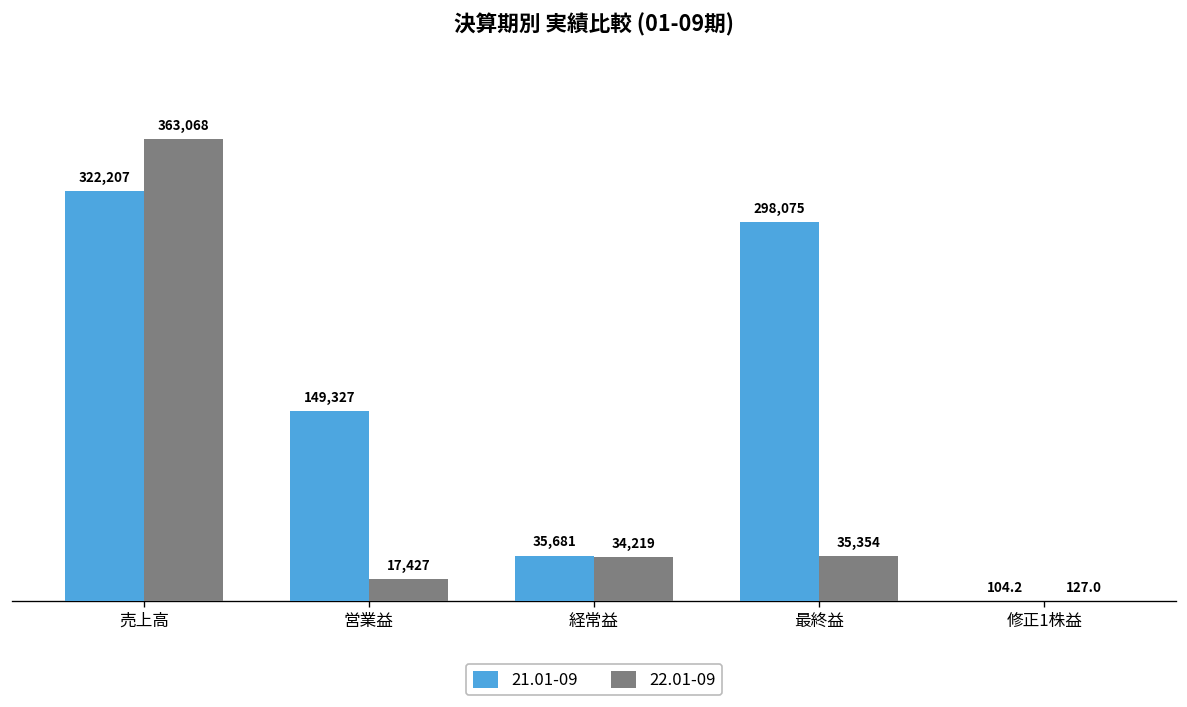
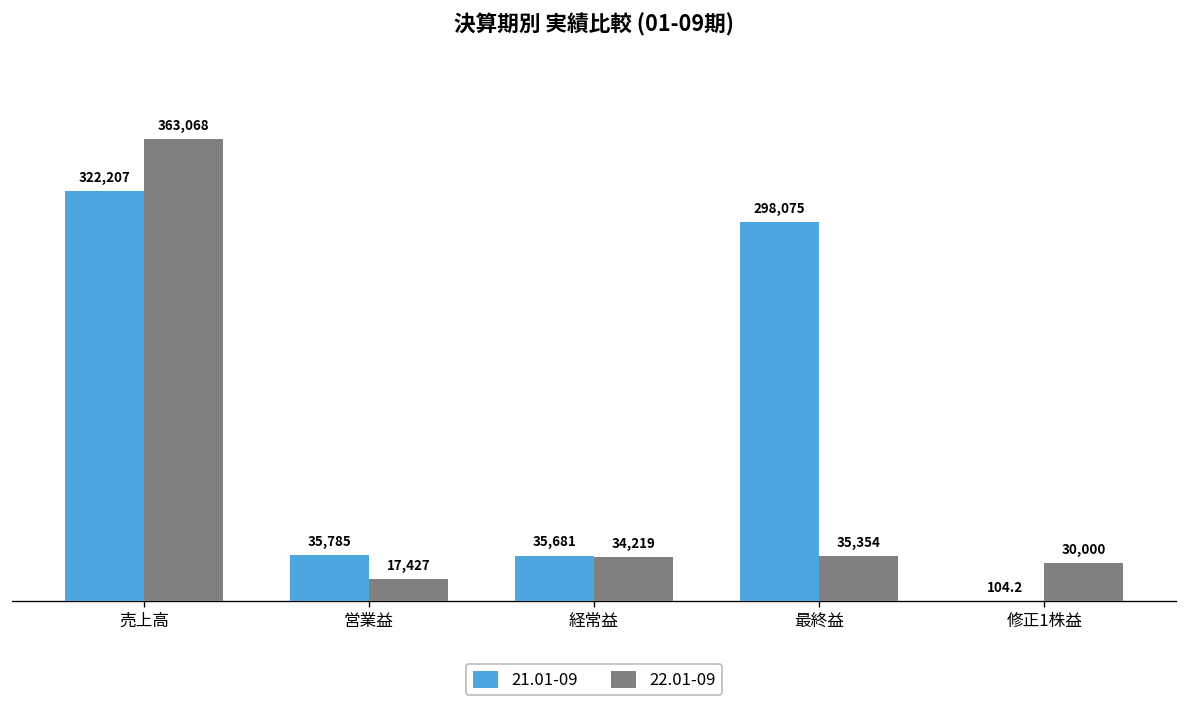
21.01-09, 営業益: 149,327 -> 35,785
22.01-09, 修正1株益: 127.0 -> 30,000
